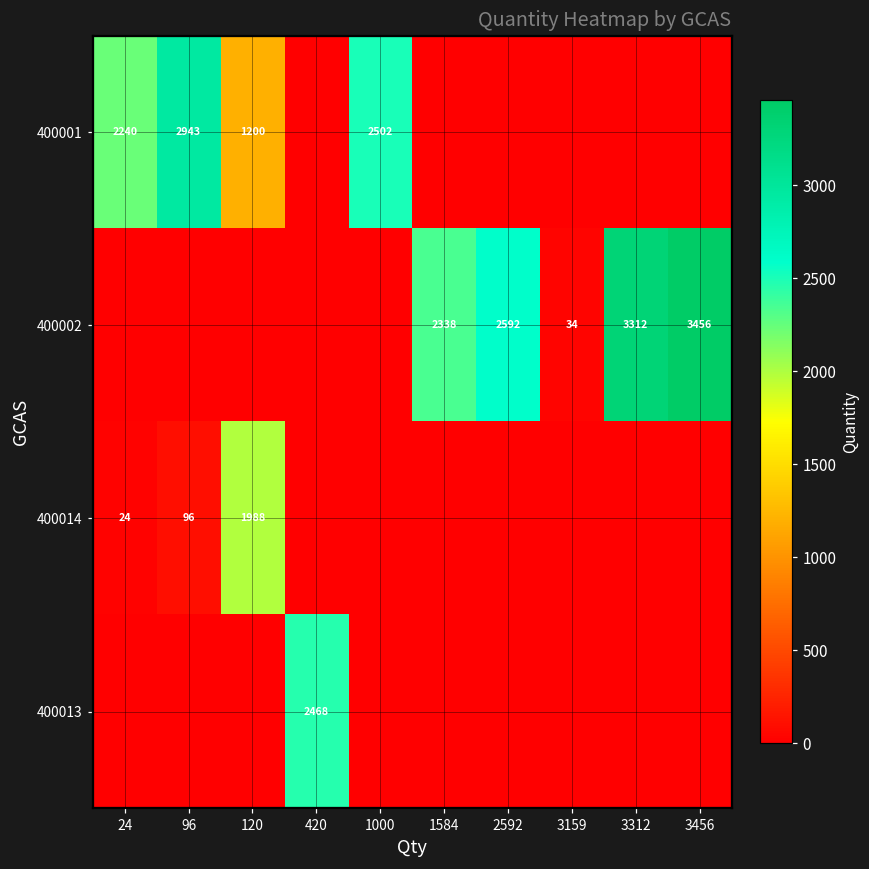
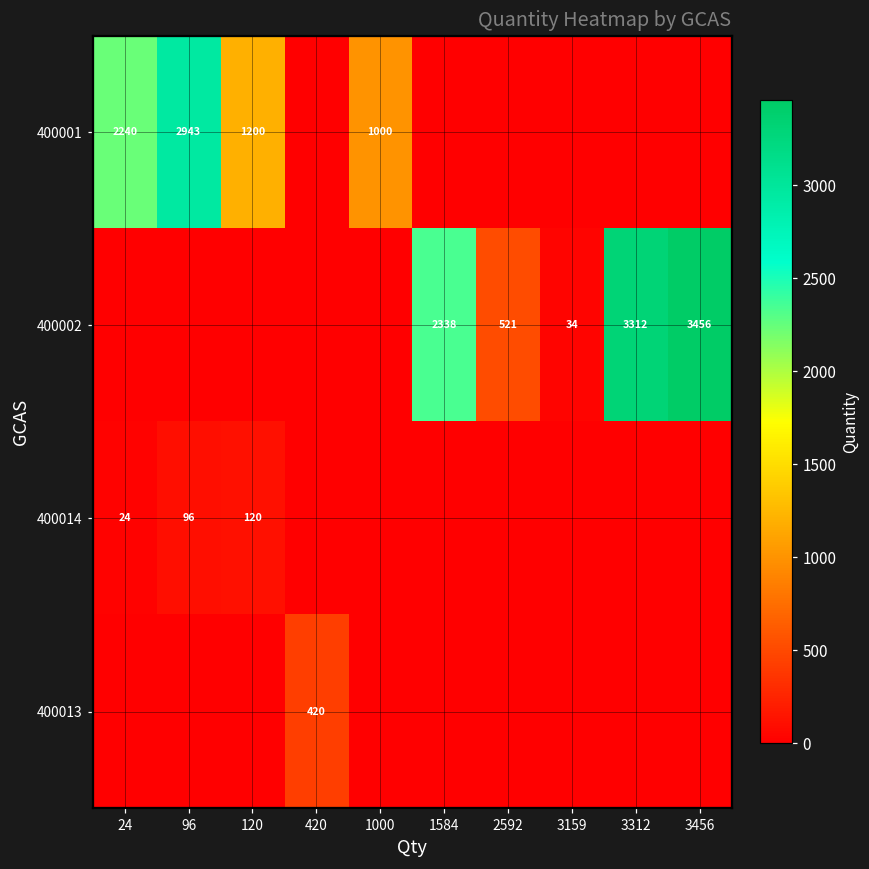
400001, 1000: 2502 -> 1000
400002, 2592: 2592 -> 521
400014, 120: 1988 -> 120
400013, 420: 2468 -> 420
